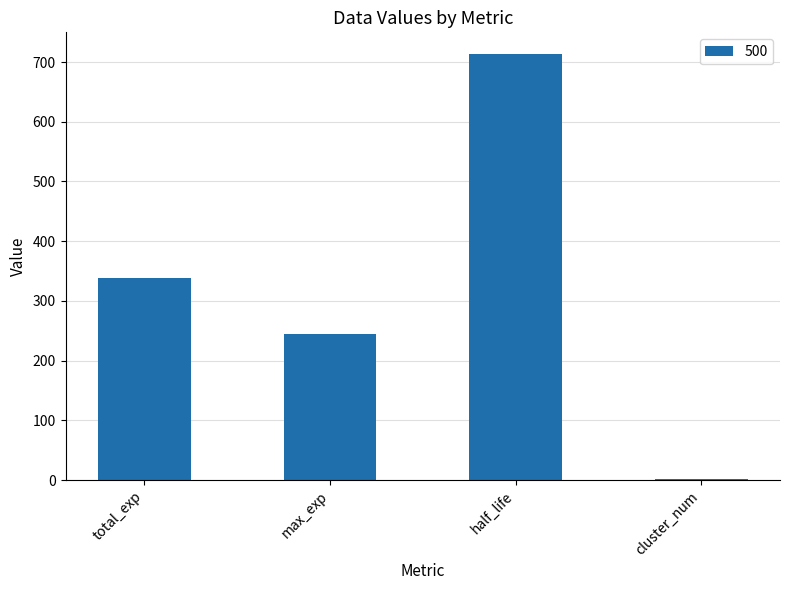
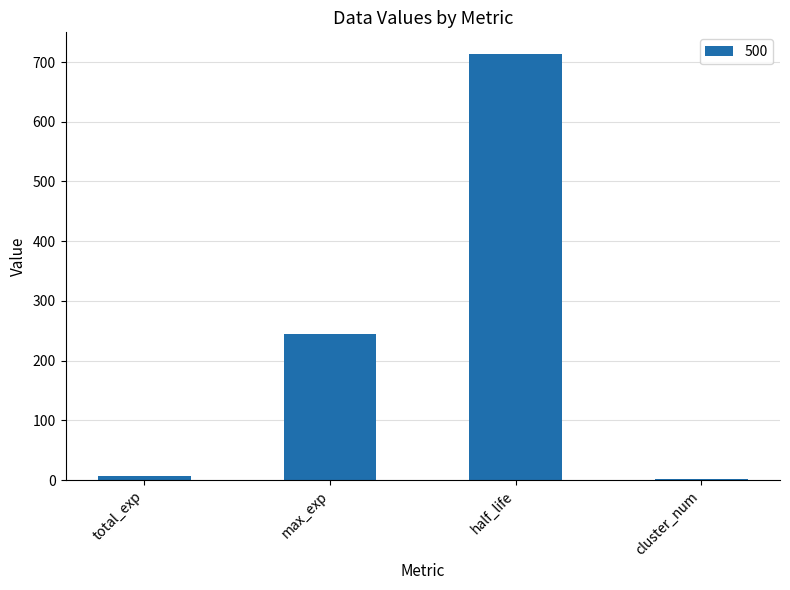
total_exp: 340 -> 10
